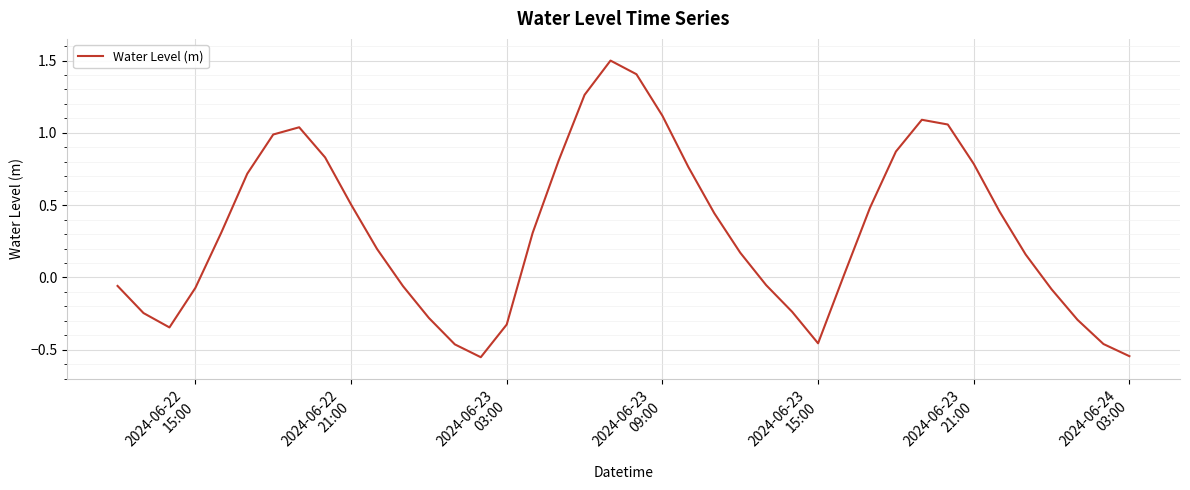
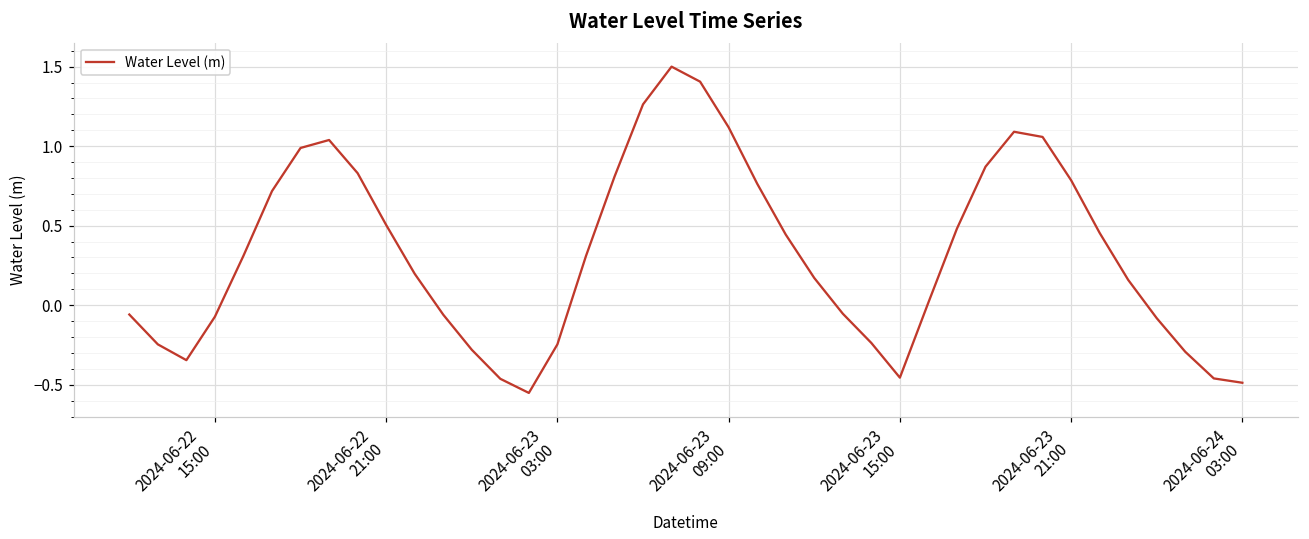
2024-06-23 03:00: -0.33 -> -0.25
2024-06-24 03:00: -0.54 -> -0.49
